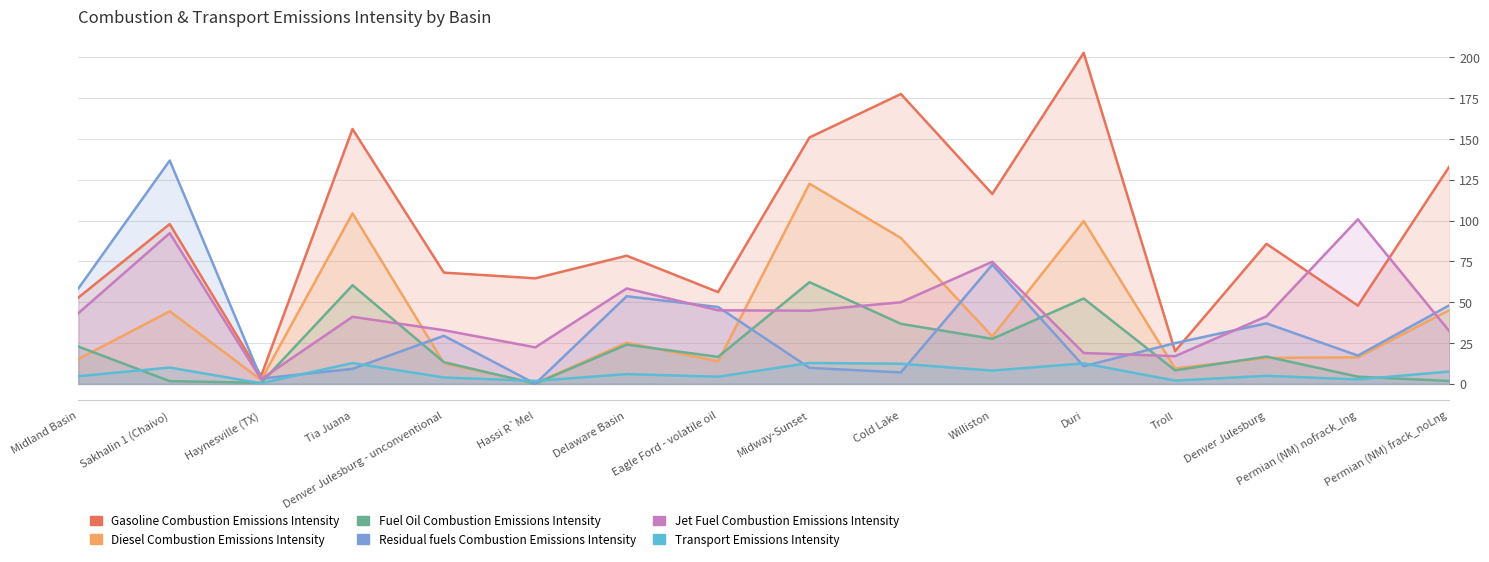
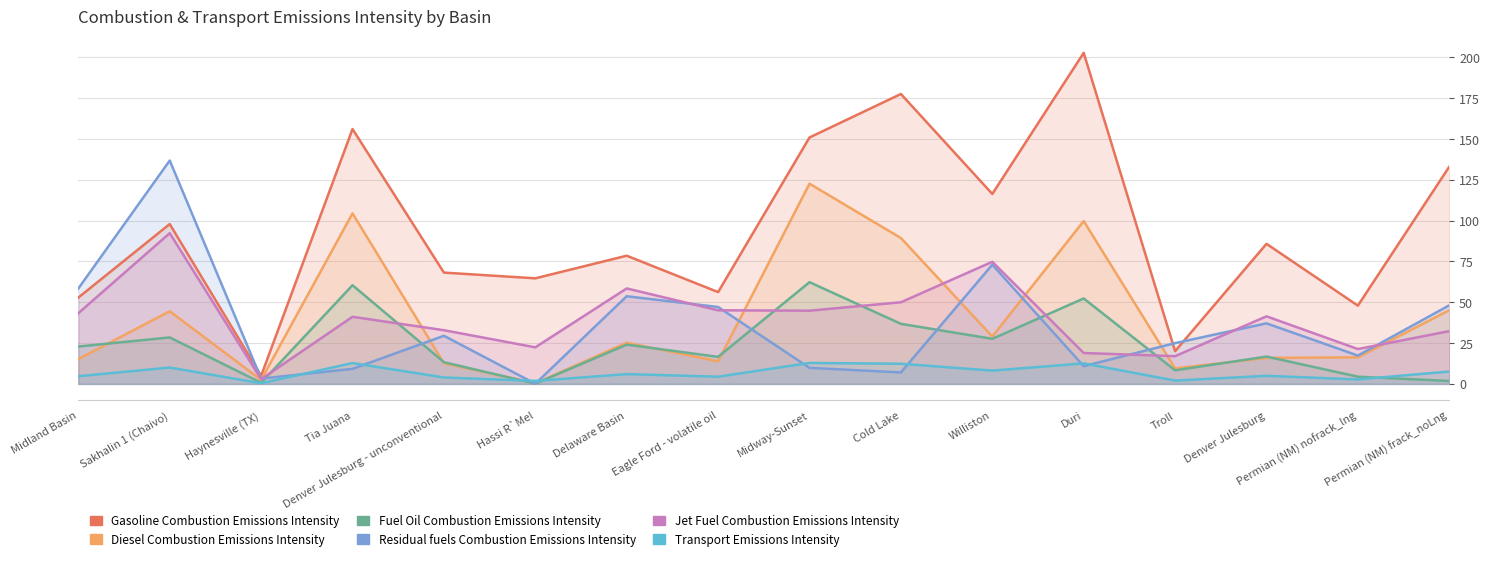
Fuel Oil Combustion Emissions Intensity, Sakhalin 1 (Chaivo): 2 -> 28
Jet Fuel Combustion Emissions Intensity, Permian (NM) nofrack_lng: 101 -> 21
